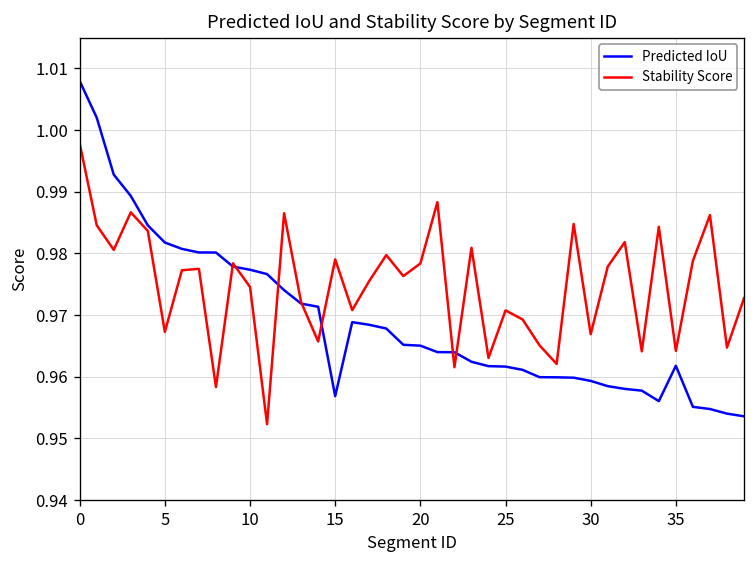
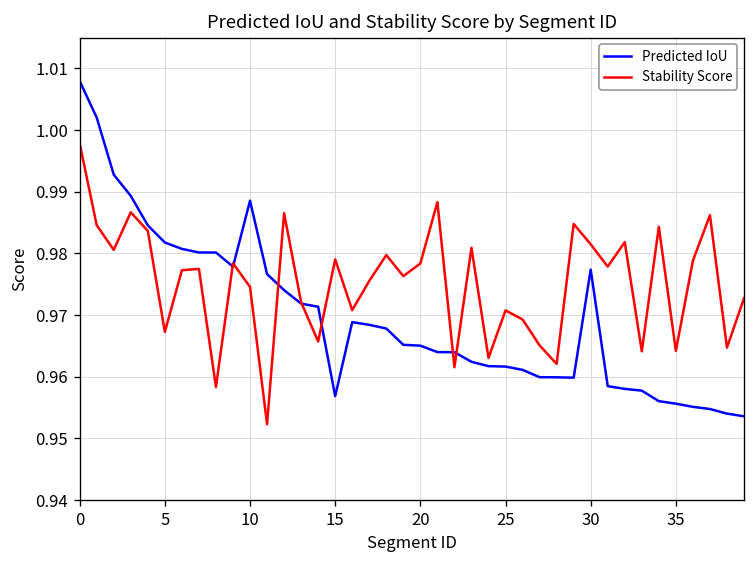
Predicted IoU, 10: 0.977 -> 0.989
Predicted IoU, 30: 0.959 -> 0.977
Stability Score, 30: 0.967 -> 0.981
Predicted IoU, 35: 0.962 -> 0.956
